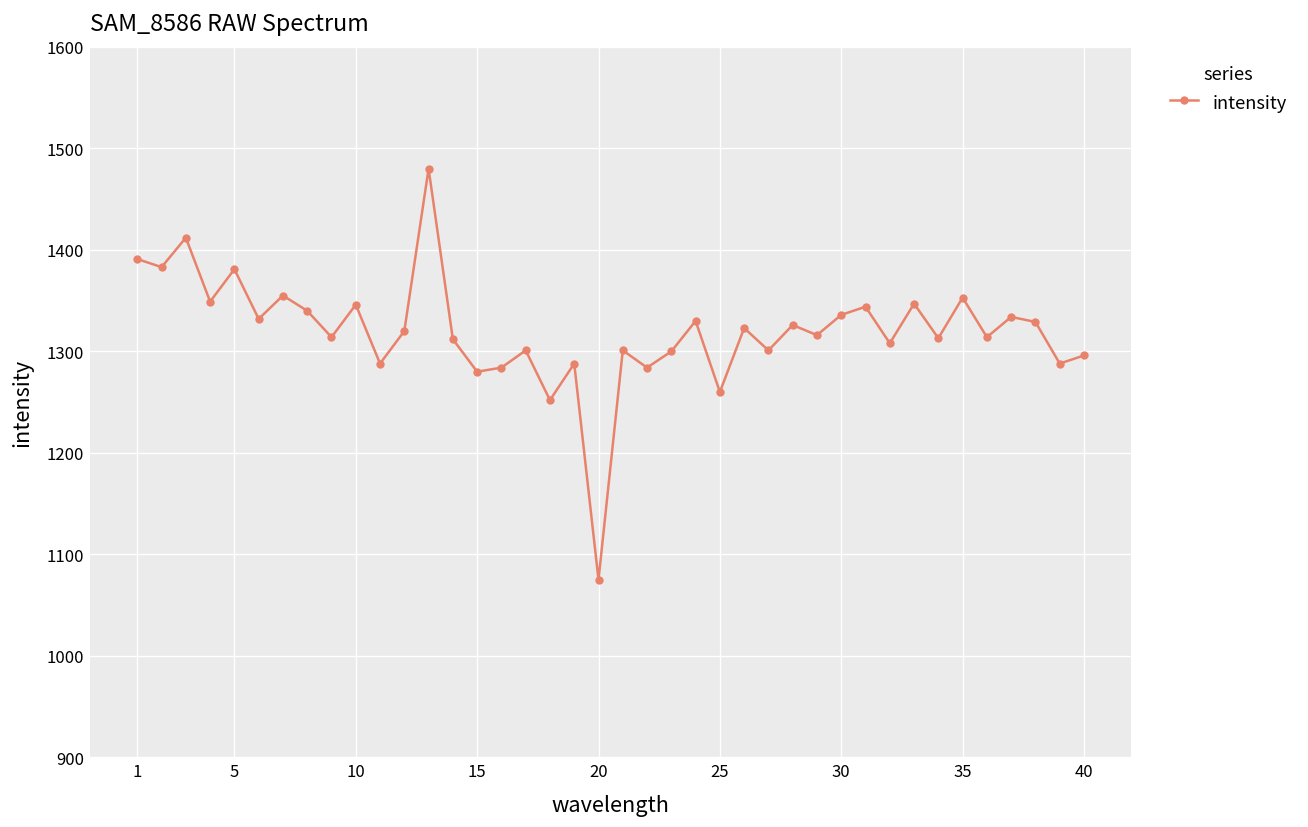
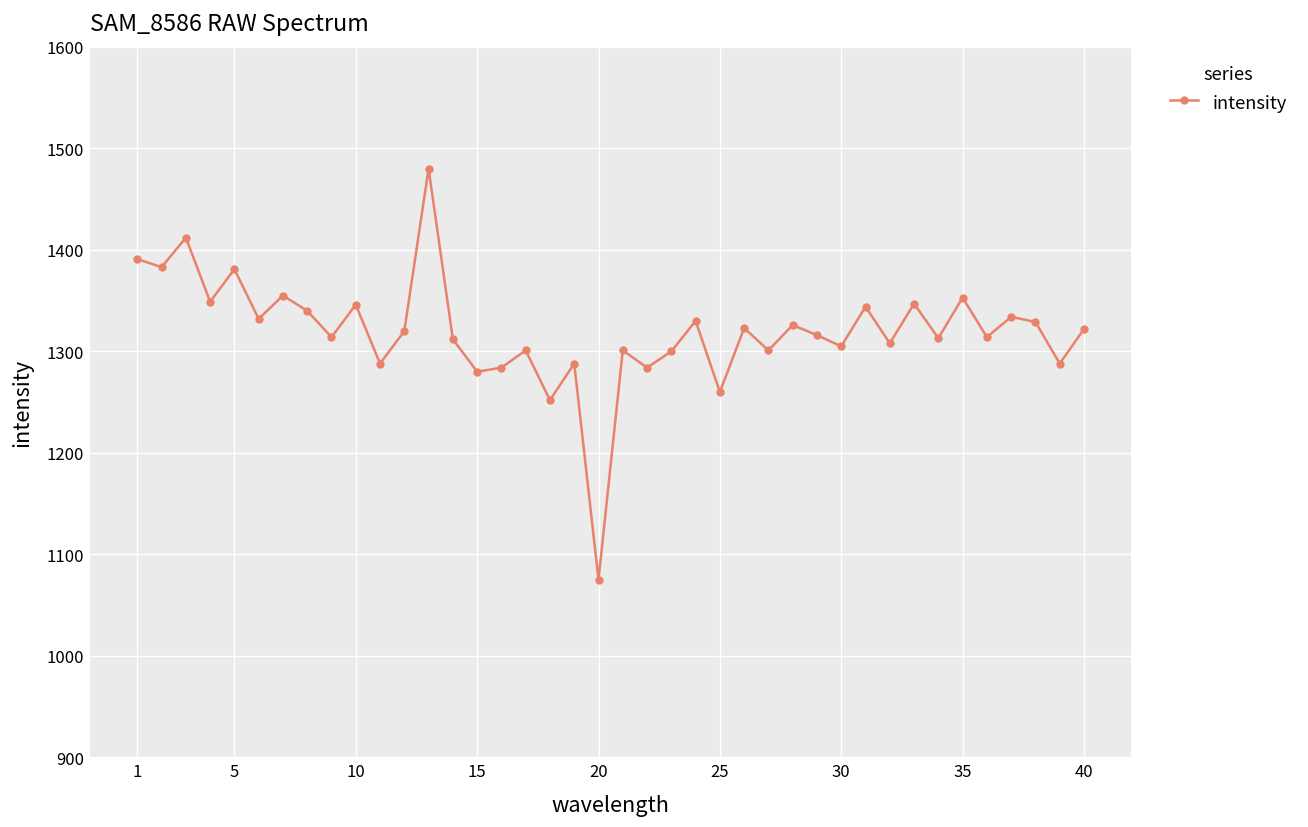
30: 1340 -> 1310
40: 1300 -> 1320
